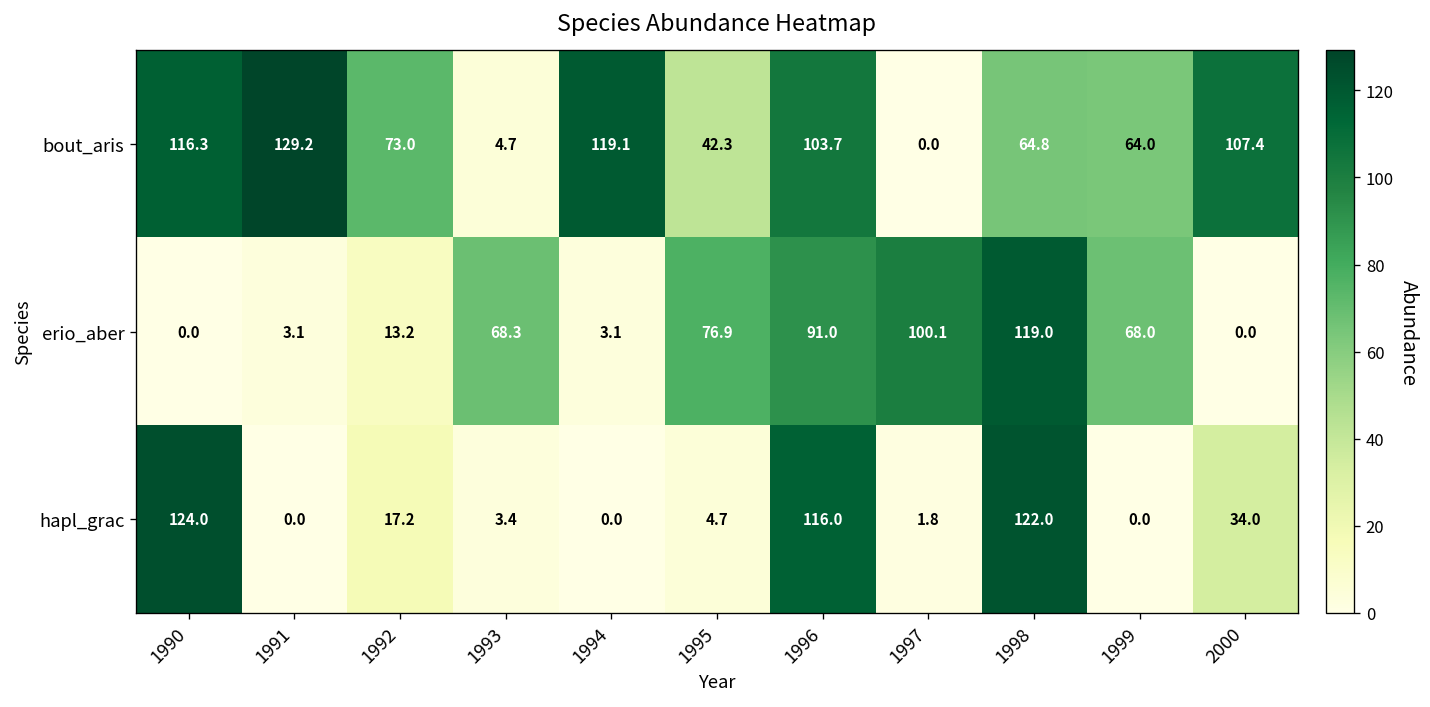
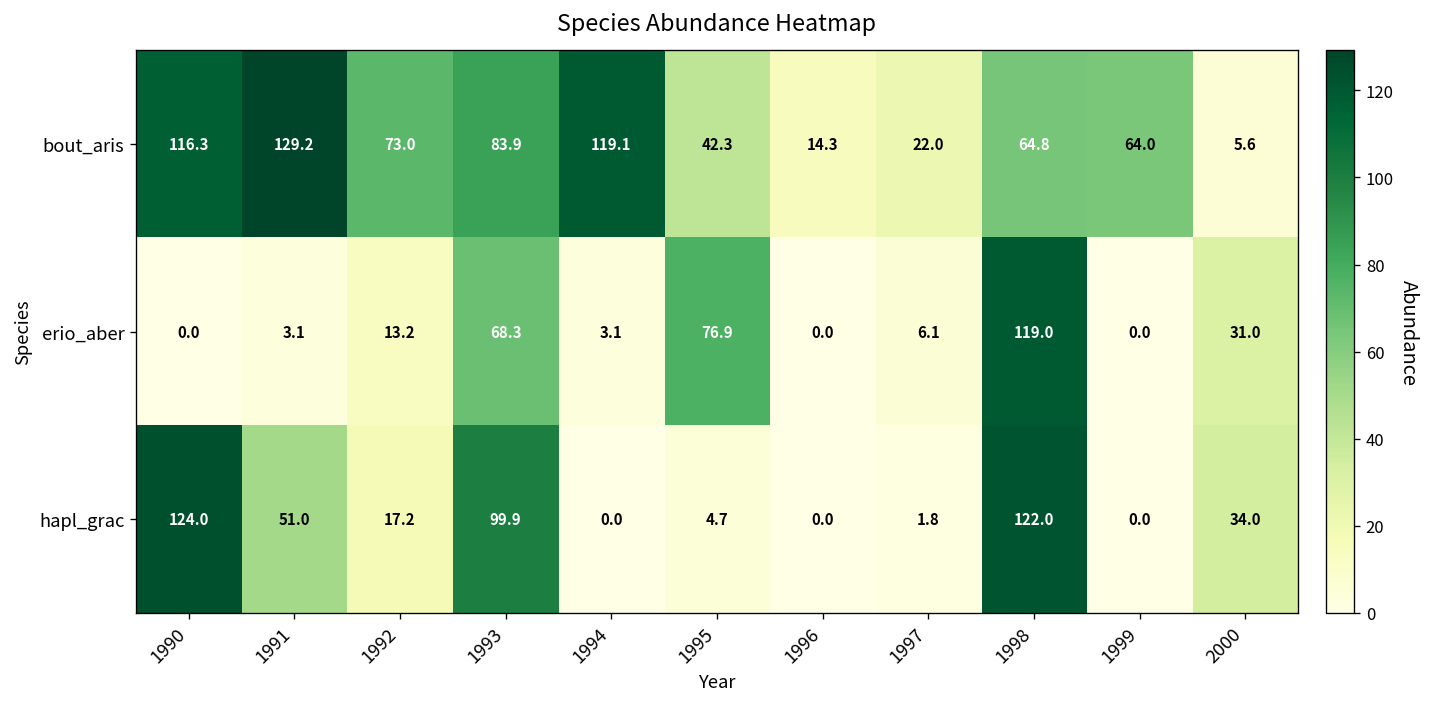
bout_aris, 1993: 4.7 -> 83.9
bout_aris, 1996: 103.7 -> 14.3
bout_aris, 1997: 0.0 -> 22.0
bout_aris, 2000: 107.4 -> 5.6
erio_aber, 1996: 91.0 -> 0.0
erio_aber, 1997: 100.1 -> 6.1
erio_aber, 1999: 68.0 -> 0.0
erio_aber, 2000: 0.0 -> 31.0
hapl_grac, 1991: 0.0 -> 51.0
hapl_grac, 1993: 3.4 -> 99.9
hapl_grac, 1996: 116.0 -> 0.0
